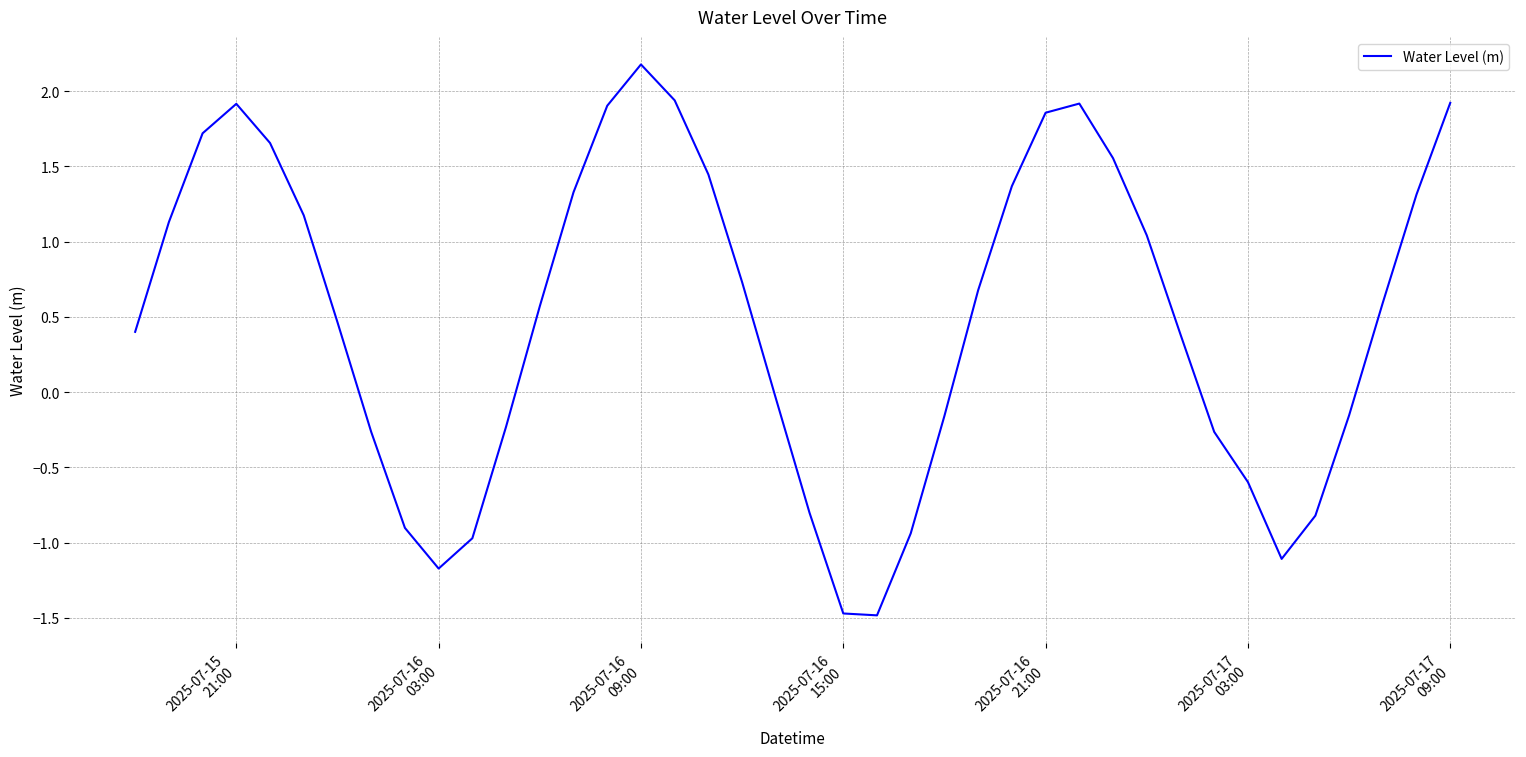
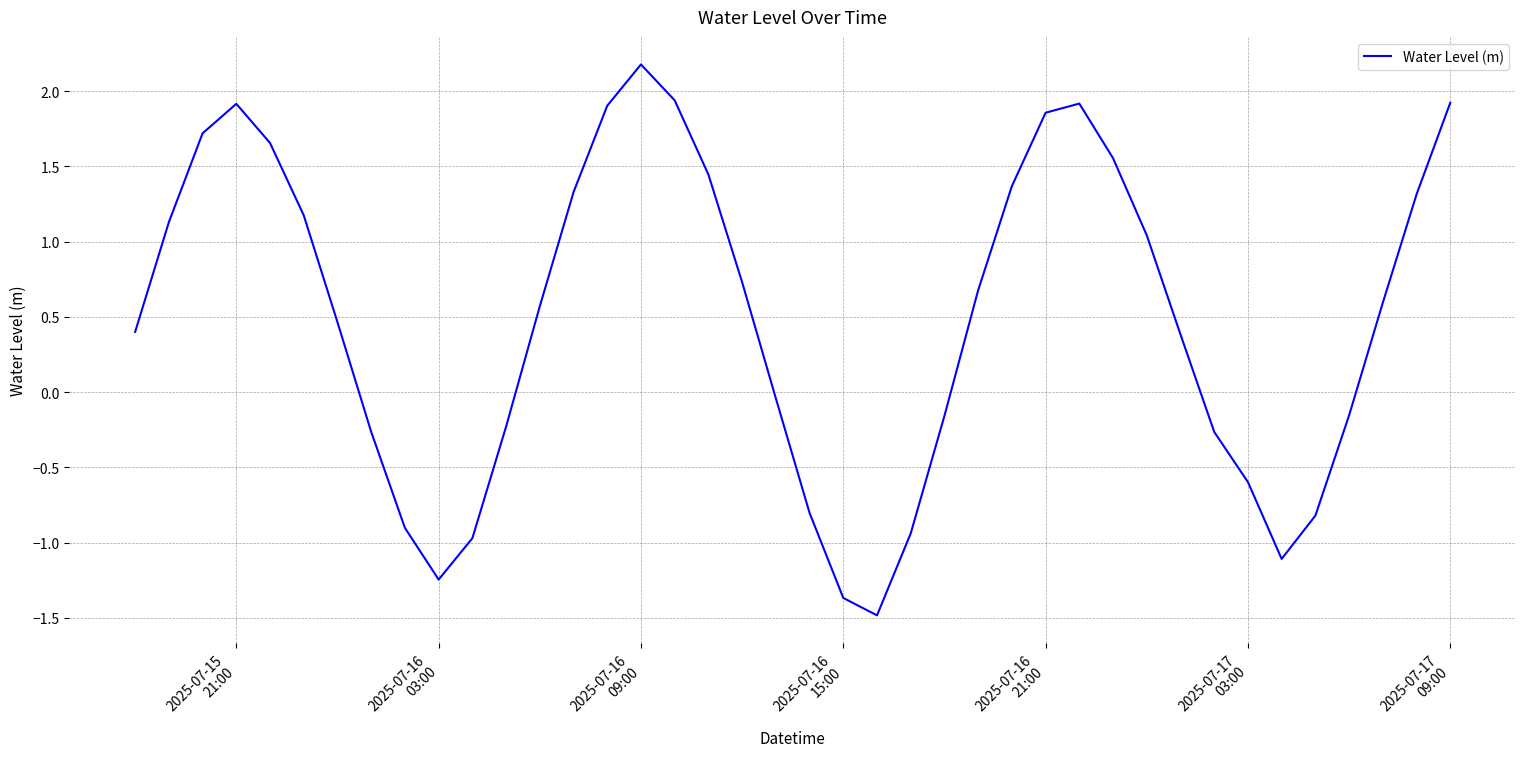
2025-07-16 03:00: -1.17 -> -1.25
2025-07-16 15:00: -1.47 -> -1.37
